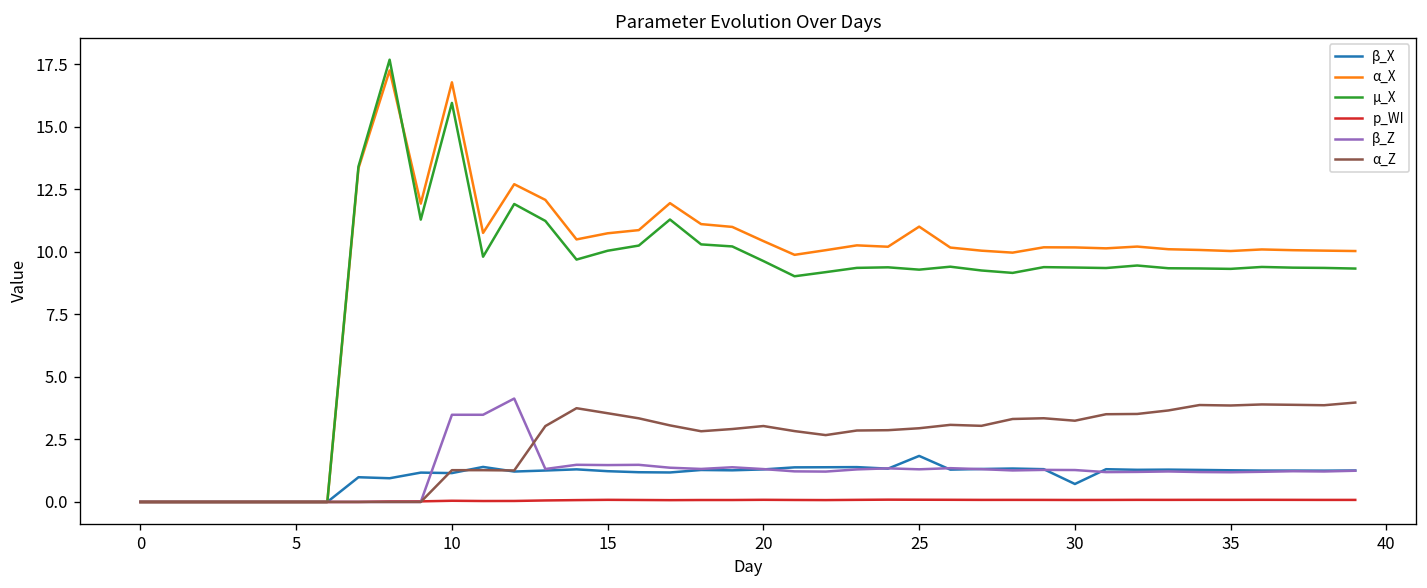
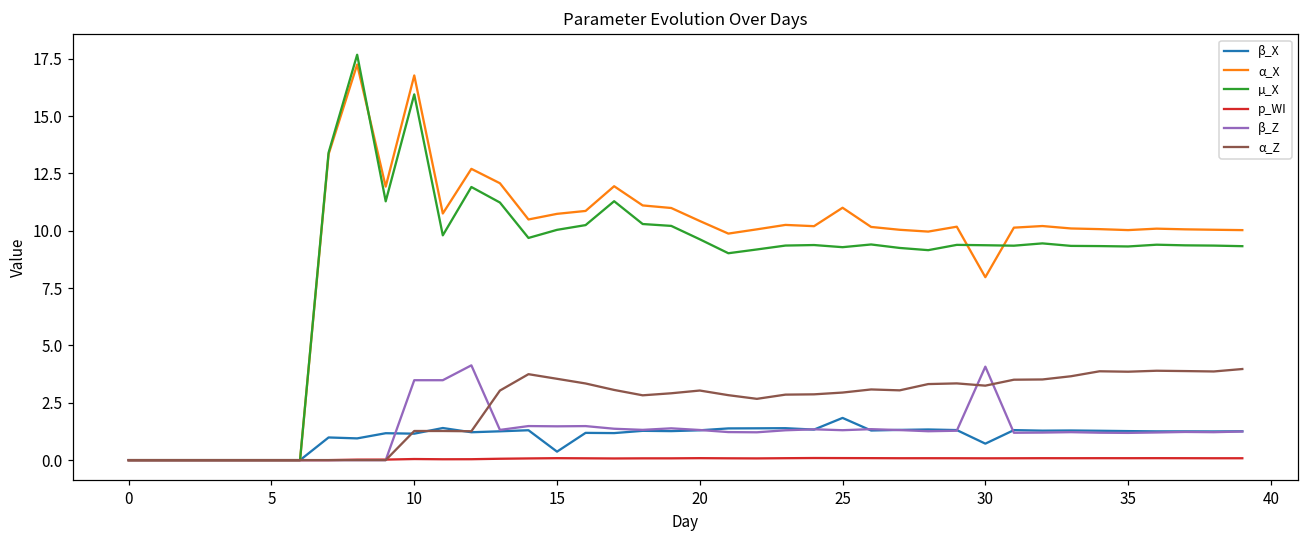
β_X, 15: 1.2 -> 0.4
α_X, 30: 10.2 -> 8.0
β_Z, 30: 1.3 -> 4.1
